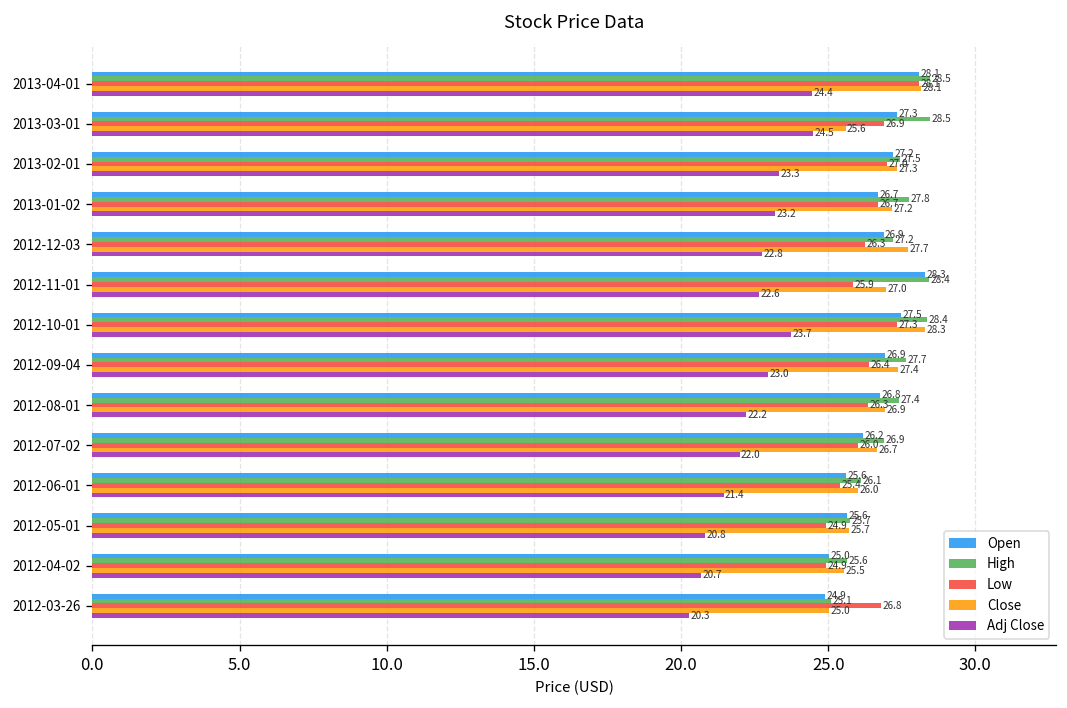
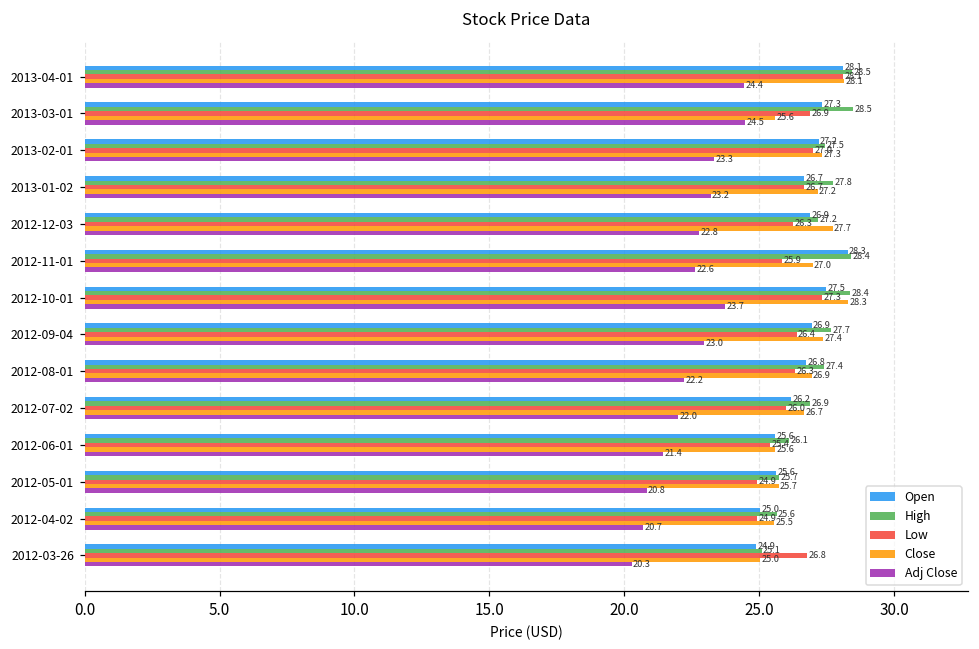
Close, 2012-06-01: 26.0 -> 25.6
